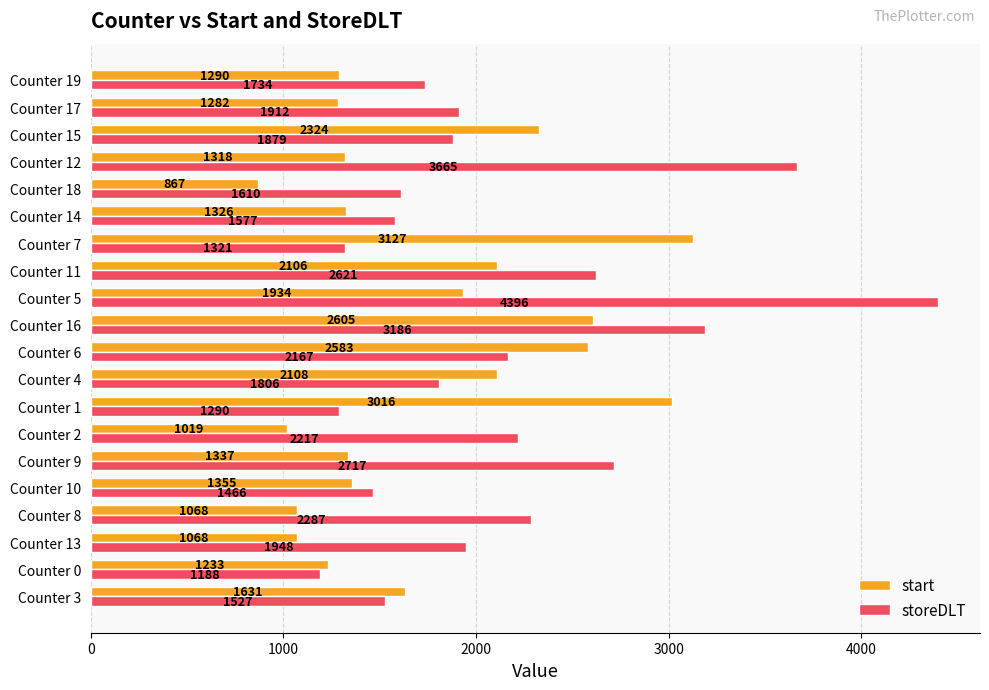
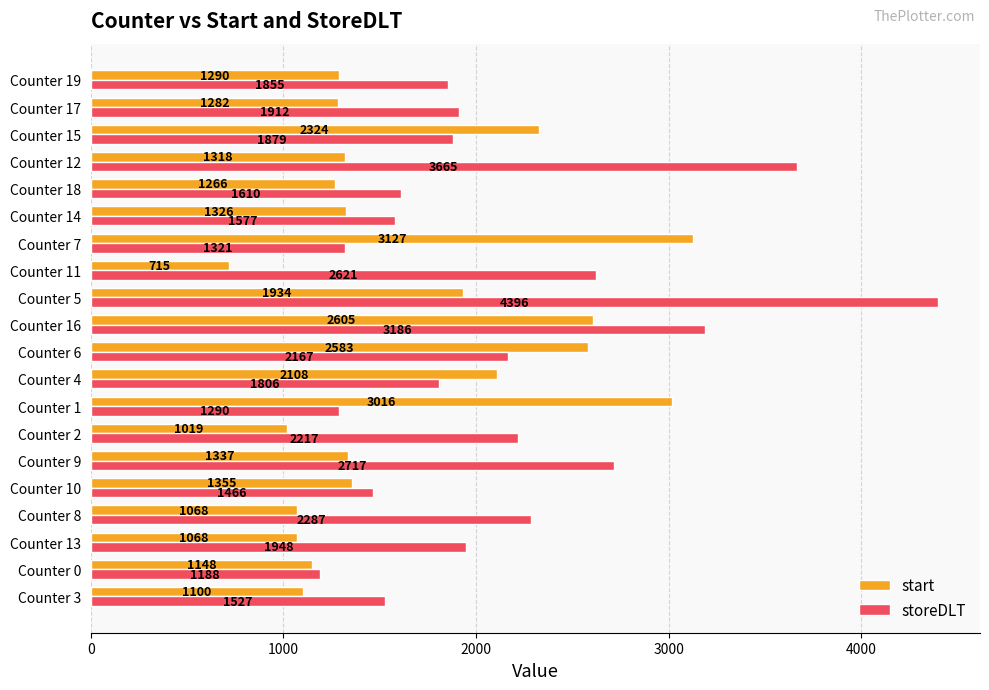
storeDLT, Counter 19: 1734 -> 1855
start, Counter 18: 867 -> 1266
start, Counter 11: 2106 -> 715
start, Counter 0: 1233 -> 1148
start, Counter 3: 1631 -> 1100
